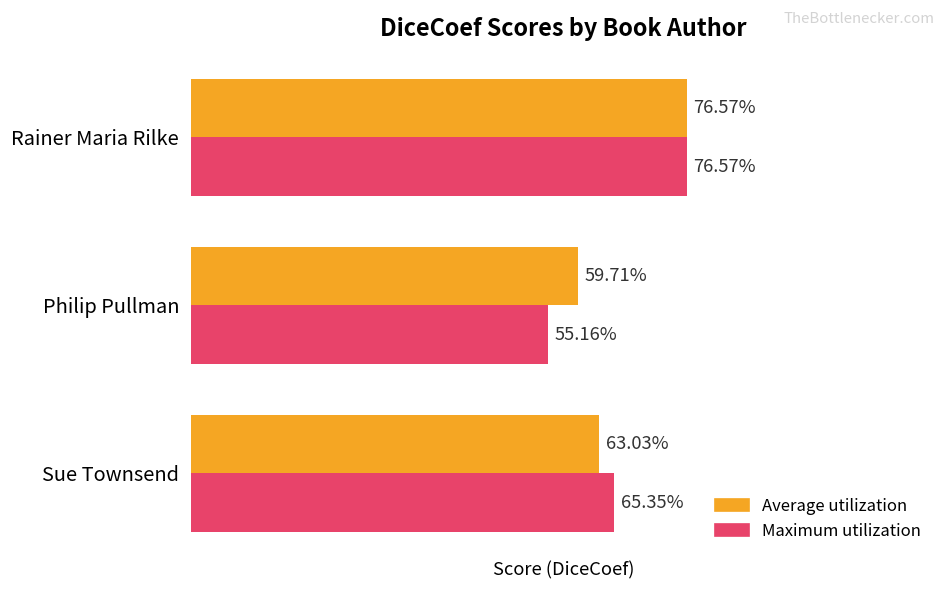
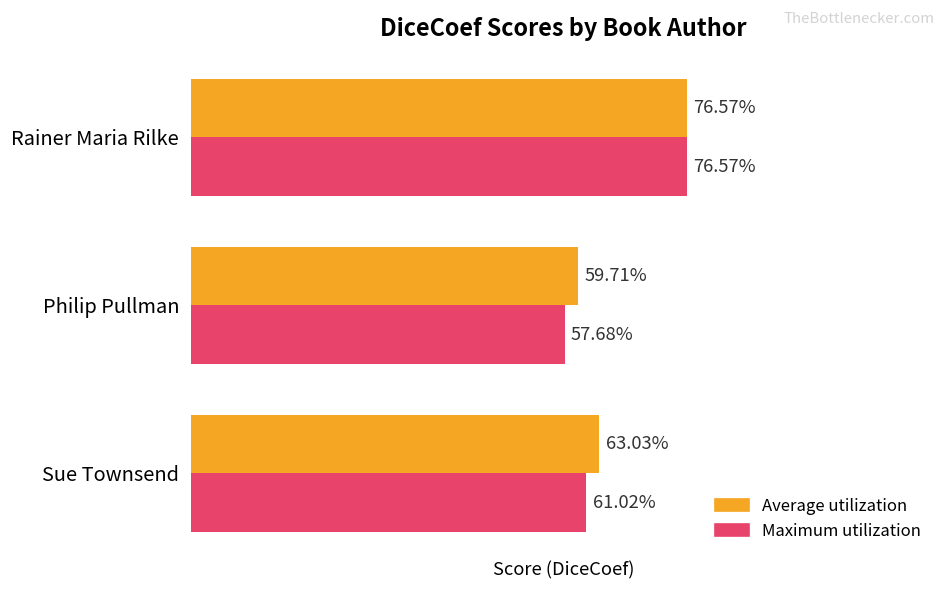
Maximum utilization, Philip Pullman: 55.16% -> 57.68%
Maximum utilization, Sue Townsend: 65.35% -> 61.02%
